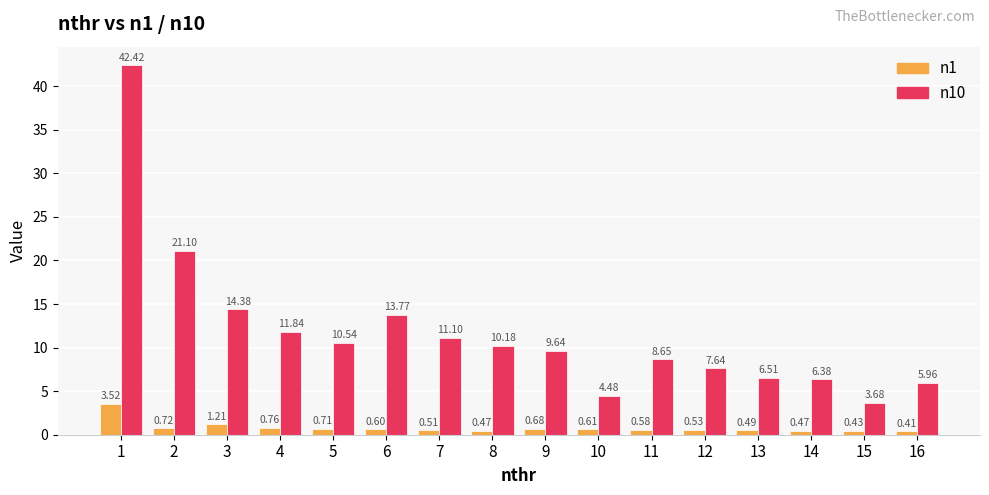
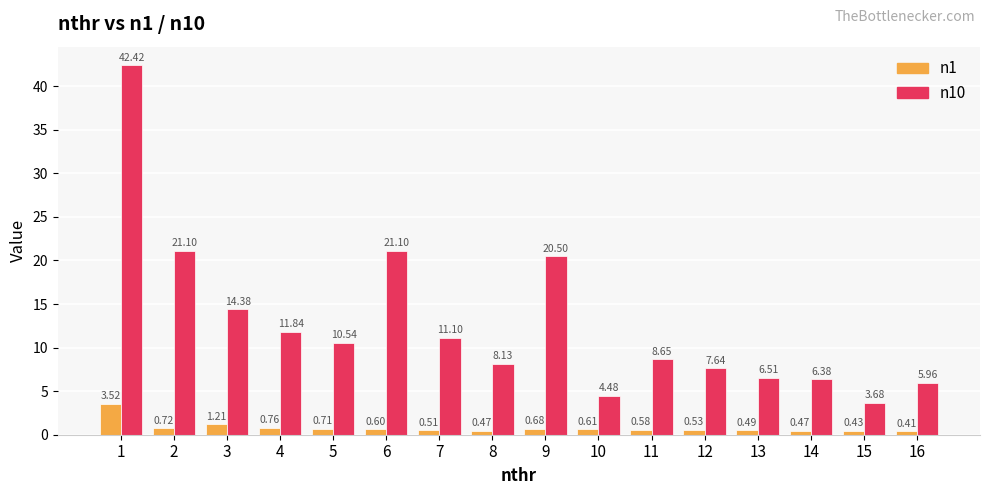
n10, 6: 13.77 -> 21.10
n10, 8: 10.18 -> 8.13
n10, 9: 9.64 -> 20.50
